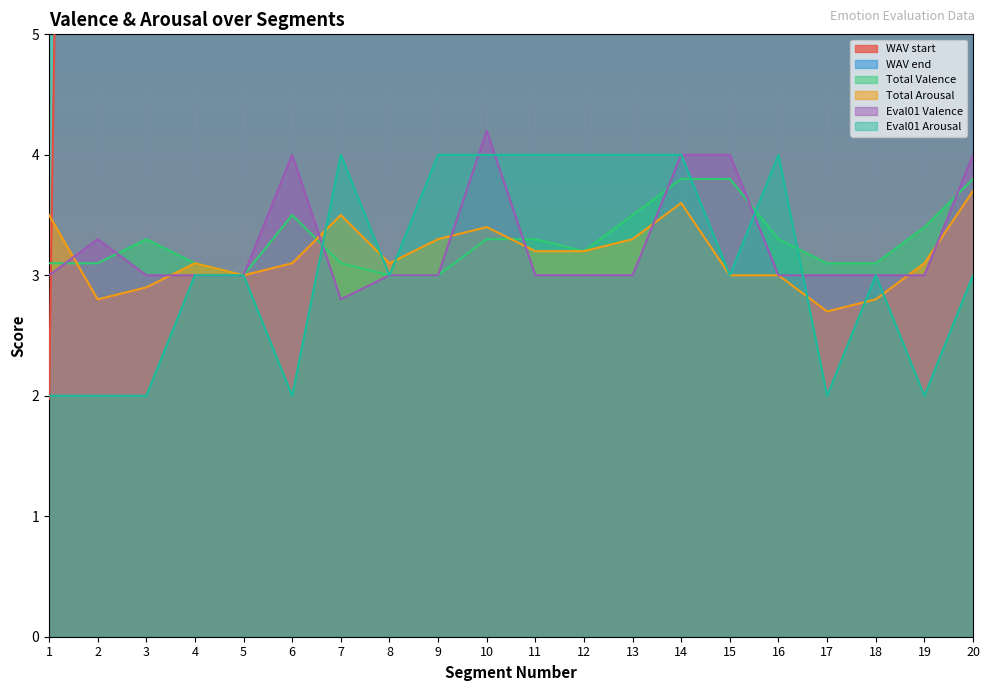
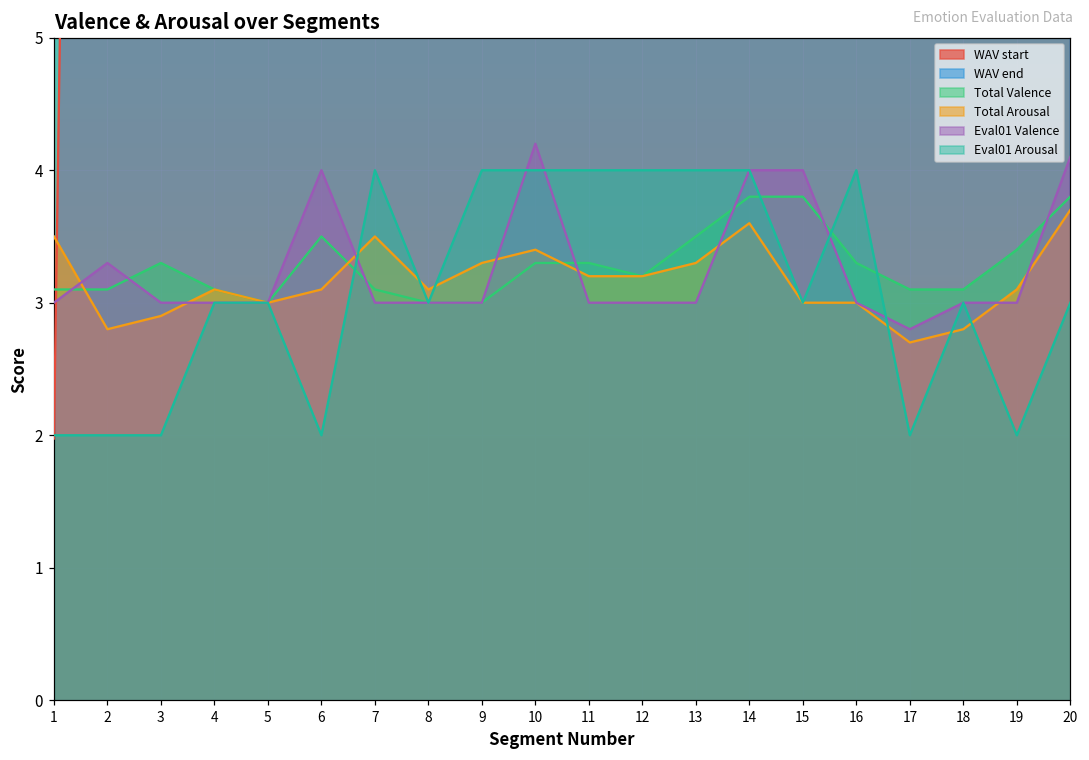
Eval01 Valence, 7: 2.8 -> 3.0
Eval01 Valence, 17: 3.0 -> 2.8
Eval01 Valence, 20: 4.0 -> 4.1
